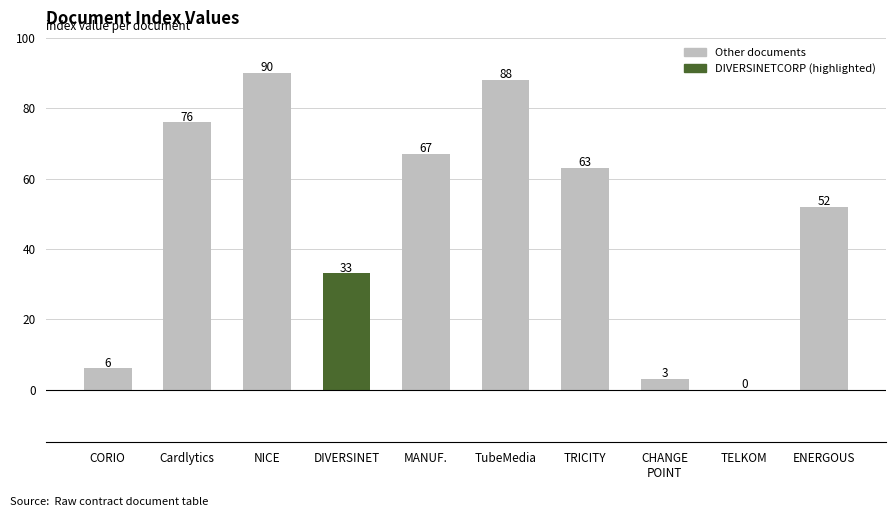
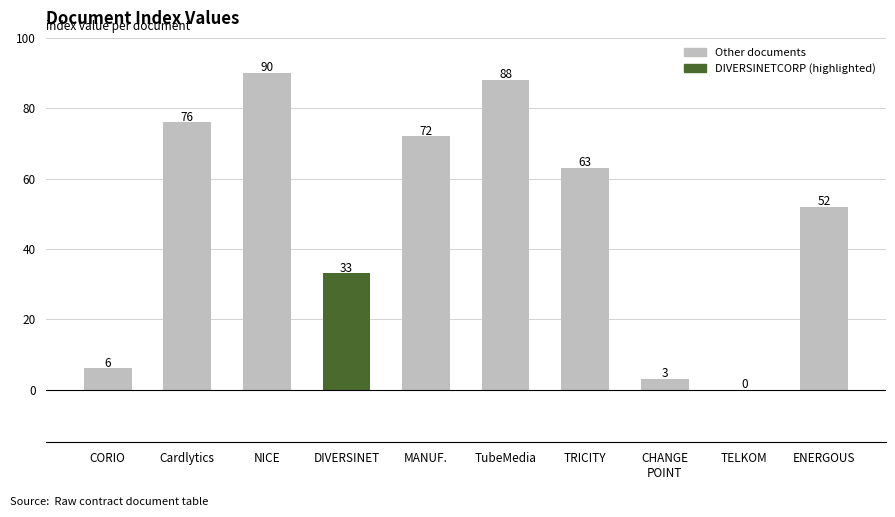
MANUF.: 67 -> 72
